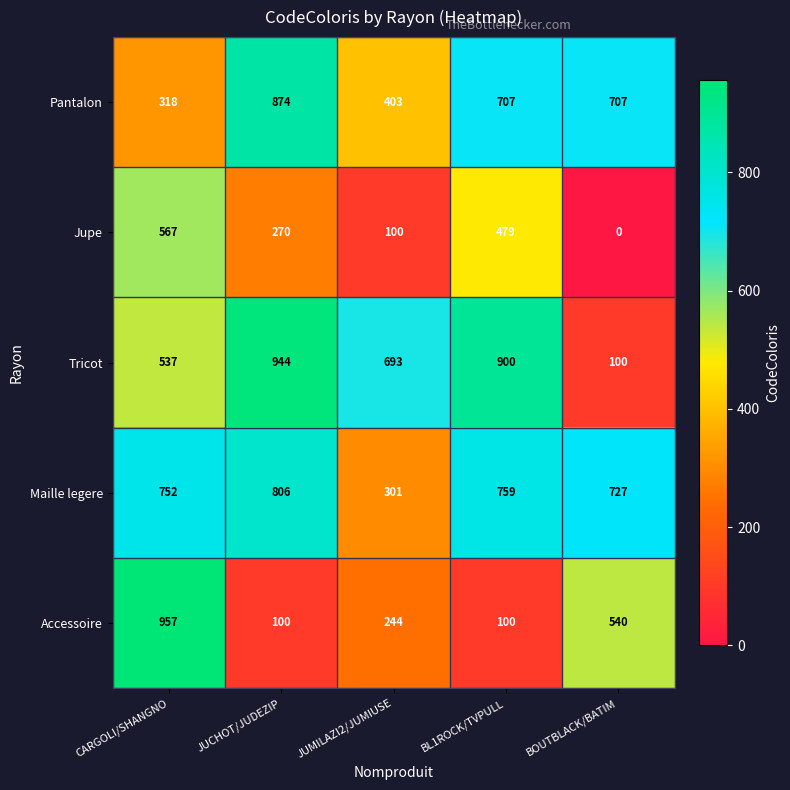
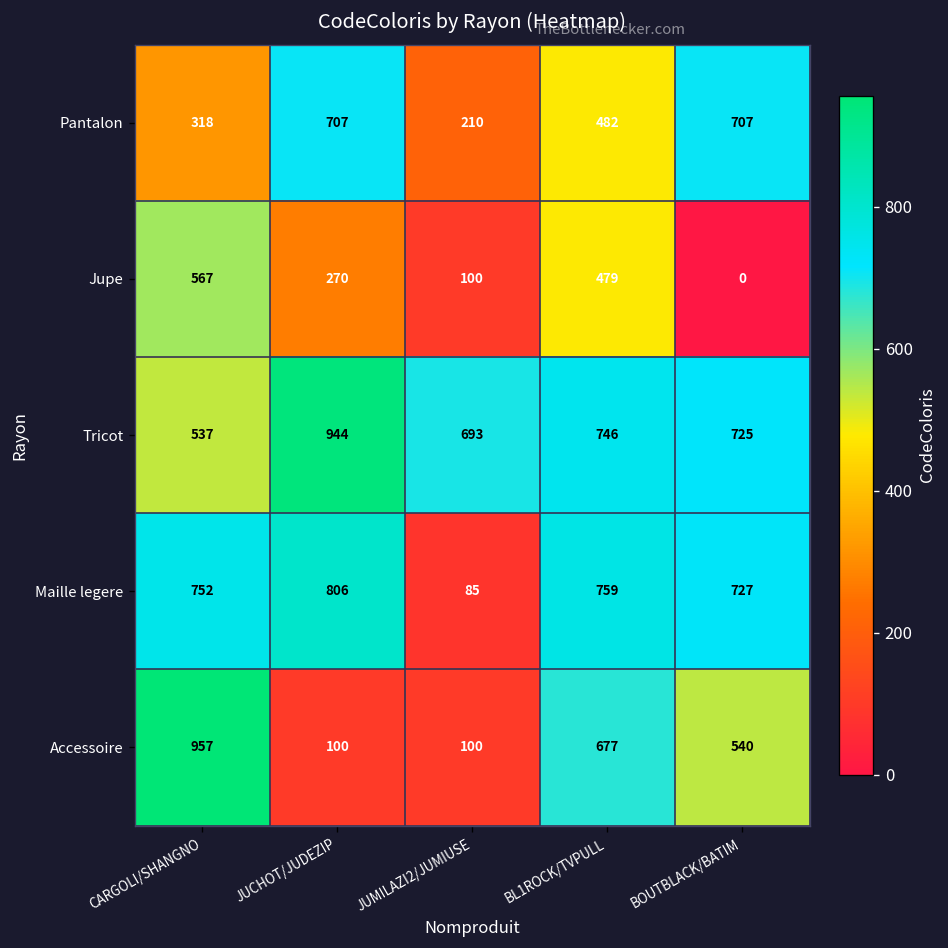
Pantalon, JUCHOT/JUDEZIP: 874 -> 707
Pantalon, JUMILAZI2/JUMIUSE: 403 -> 210
Pantalon, BL1ROCK/TVPULL: 707 -> 482
Tricot, BL1ROCK/TVPULL: 900 -> 746
Tricot, BOUTBLACK/BATIM: 100 -> 725
Maille legere, JUMILAZI2/JUMIUSE: 301 -> 85
Accessoire, JUMILAZI2/JUMIUSE: 244 -> 100
Accessoire, BL1ROCK/TVPULL: 100 -> 677
